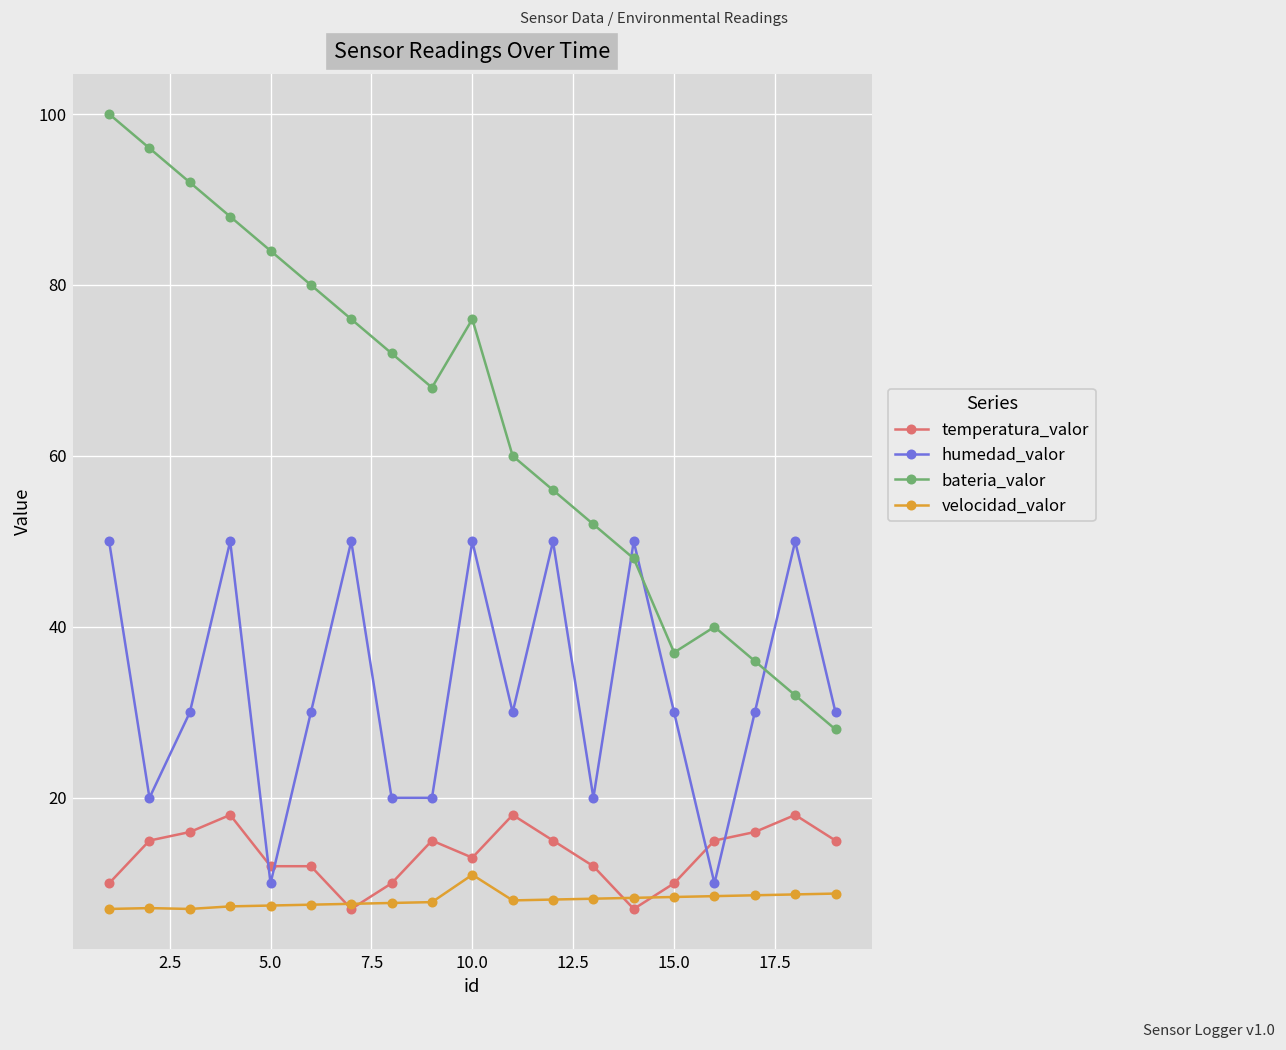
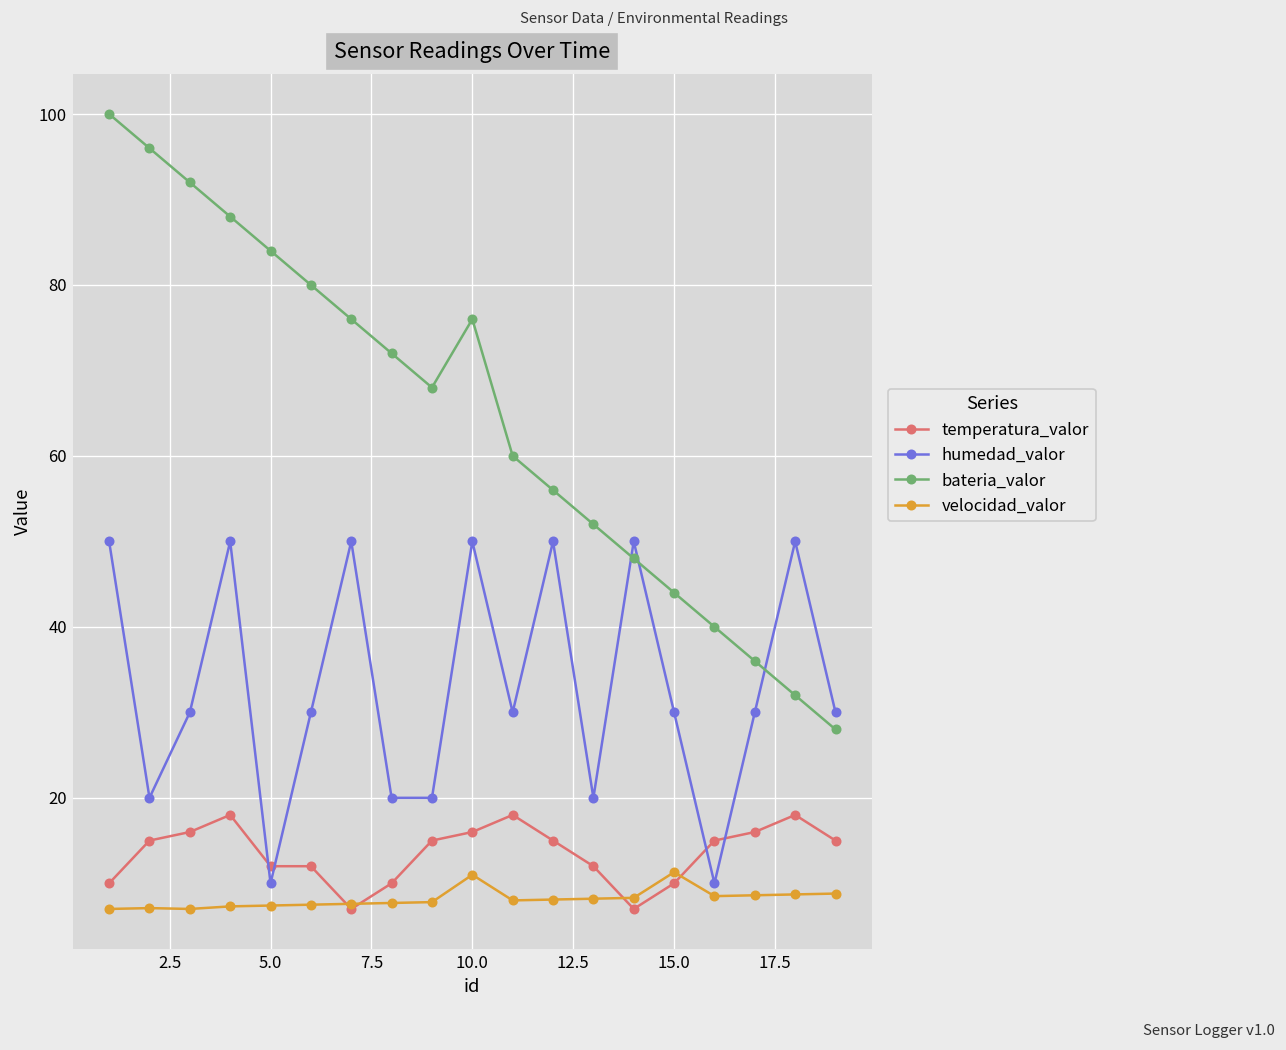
temperatura_valor, 10.0: 13 -> 16
bateria_valor, 15.0: 37 -> 44
velocidad_valor, 15.0: 8 -> 11
